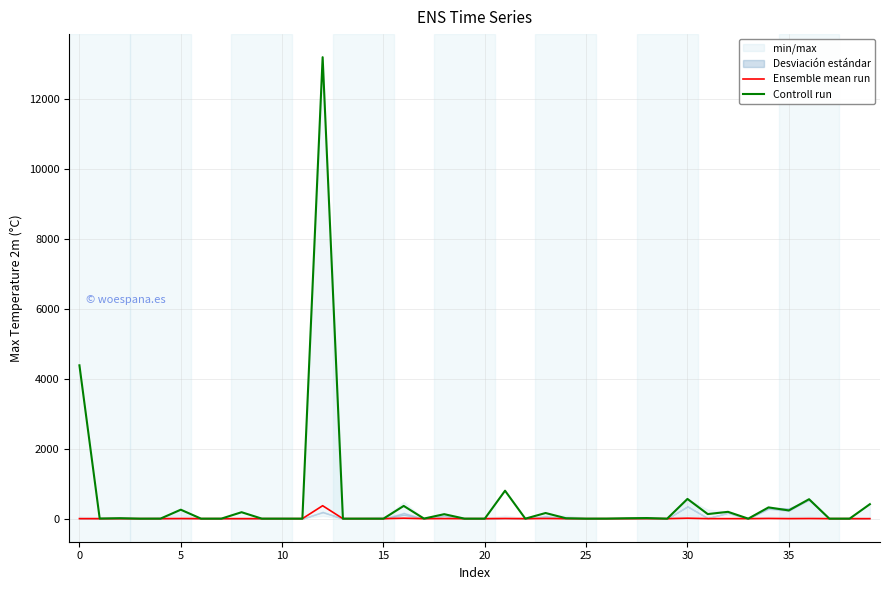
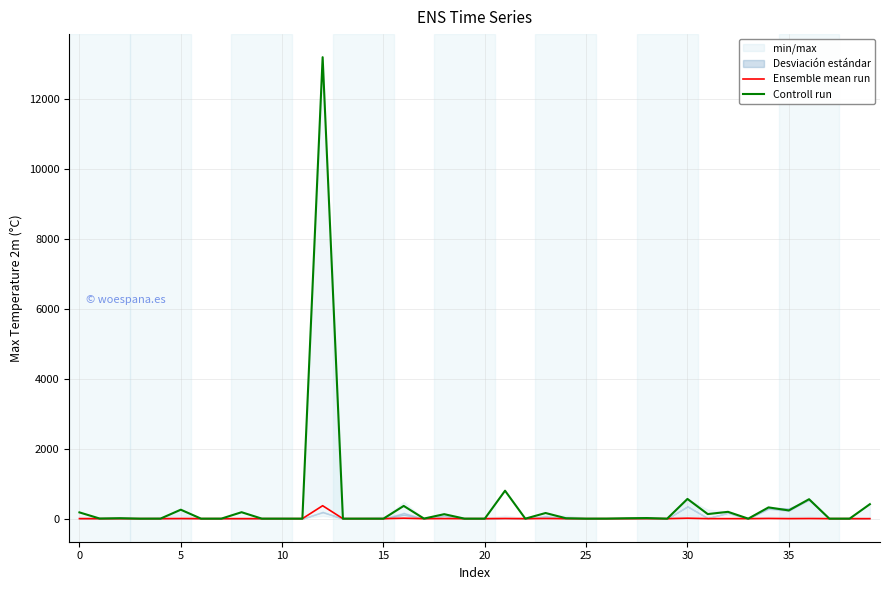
Controll run, 0: 4400 -> 200
